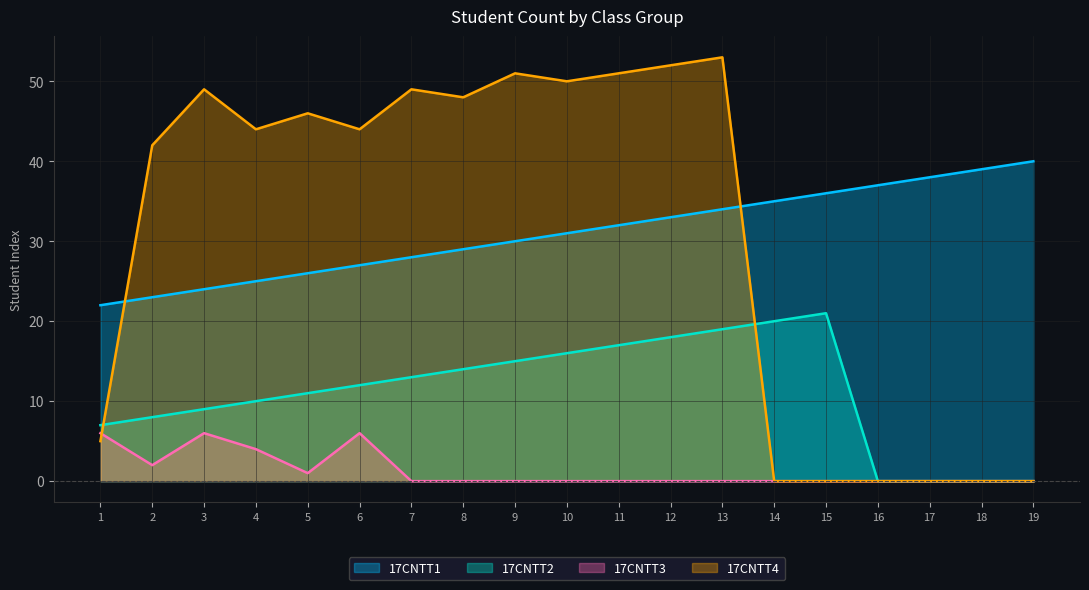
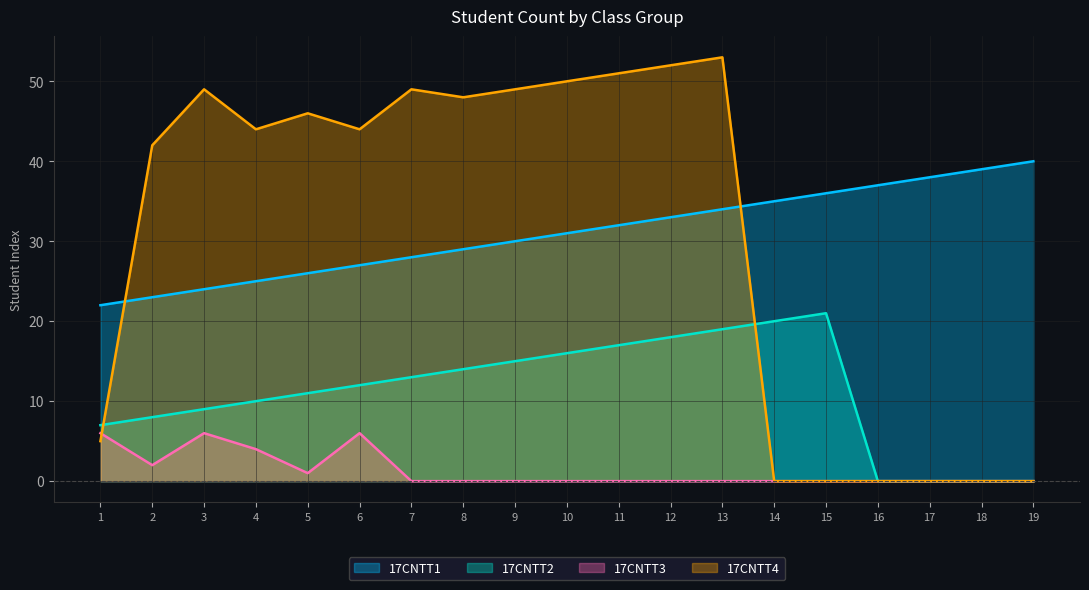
17CNTT4, 9: 51 -> 49
